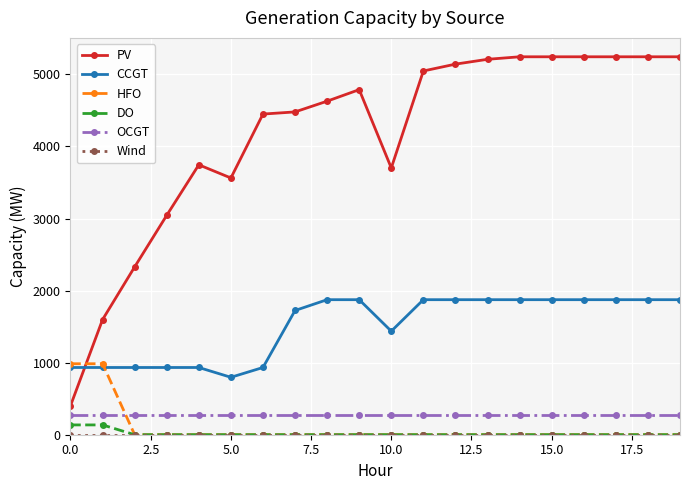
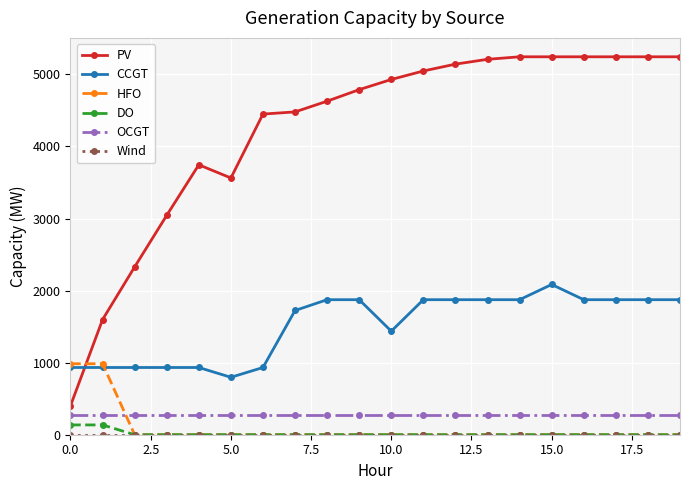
PV, 10.0: 3700 -> 4900
CCGT, 15.0: 1900 -> 2100
